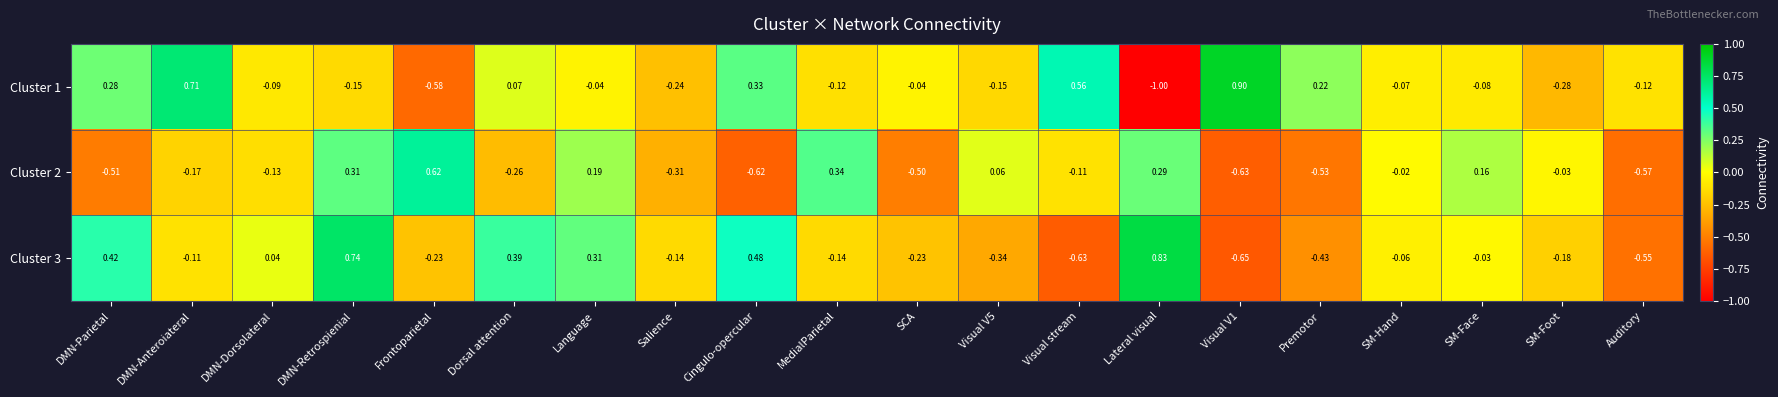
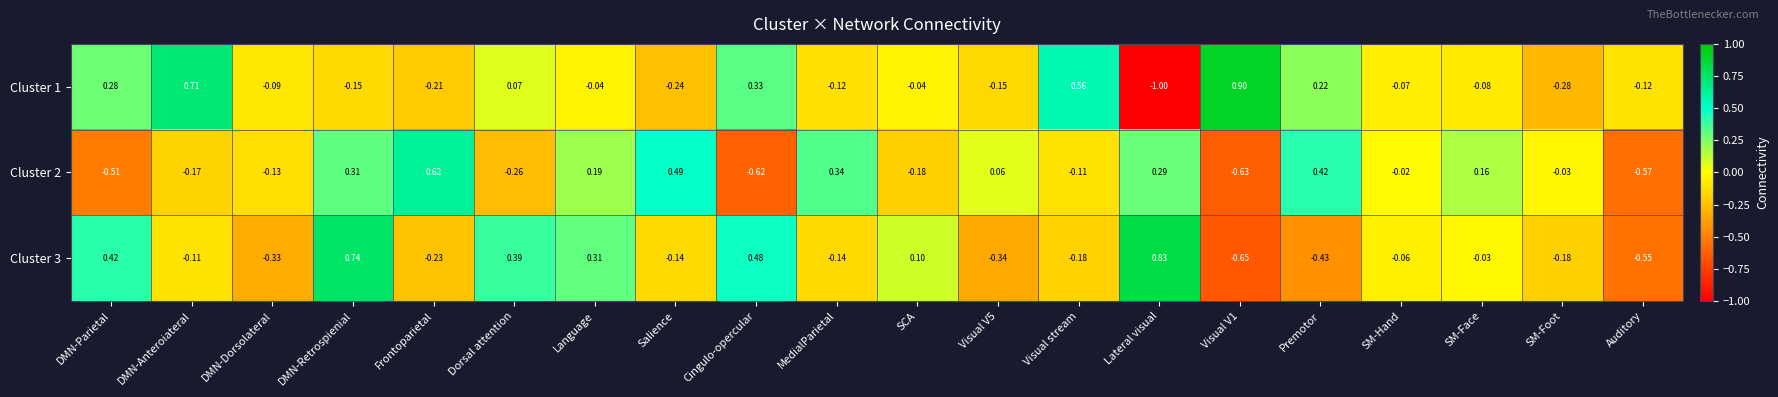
Cluster 1, Frontoparietal: -0.58 -> -0.21
Cluster 2, Salience: -0.31 -> 0.49
Cluster 2, SCA: -0.50 -> -0.18
Cluster 2, Premotor: -0.53 -> 0.42
Cluster 3, DMN-Dorsolateral: 0.04 -> -0.33
Cluster 3, SCA: -0.23 -> 0.10
Cluster 3, Visual stream: -0.63 -> -0.18
